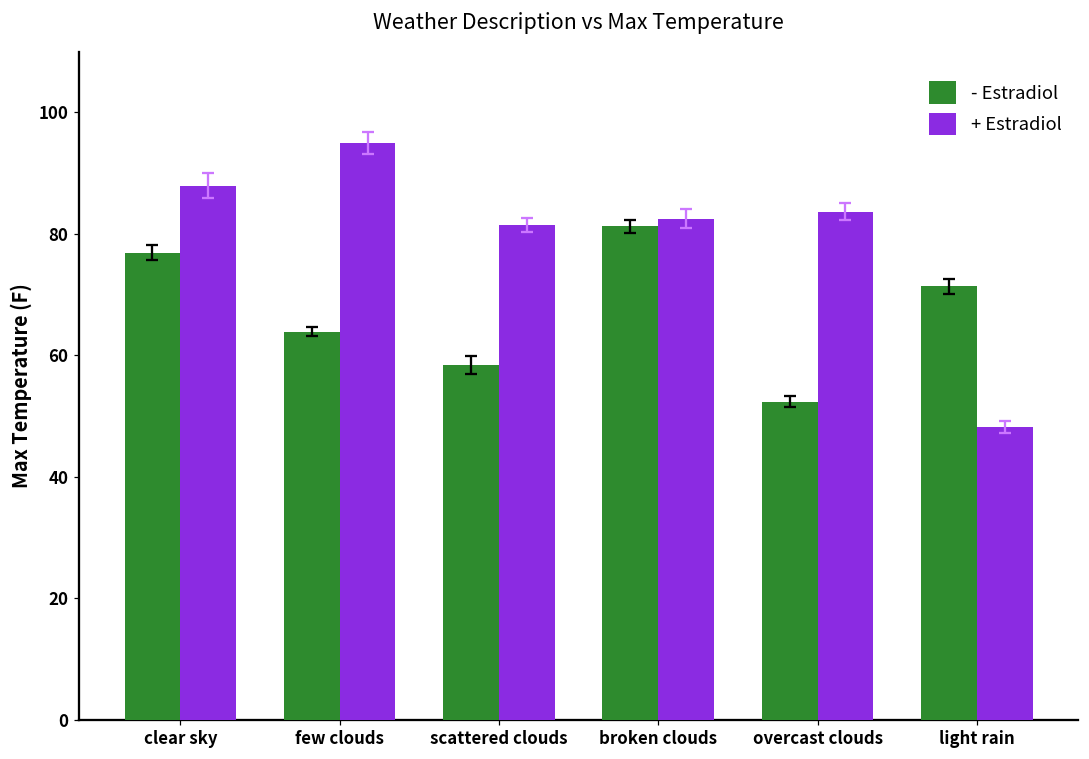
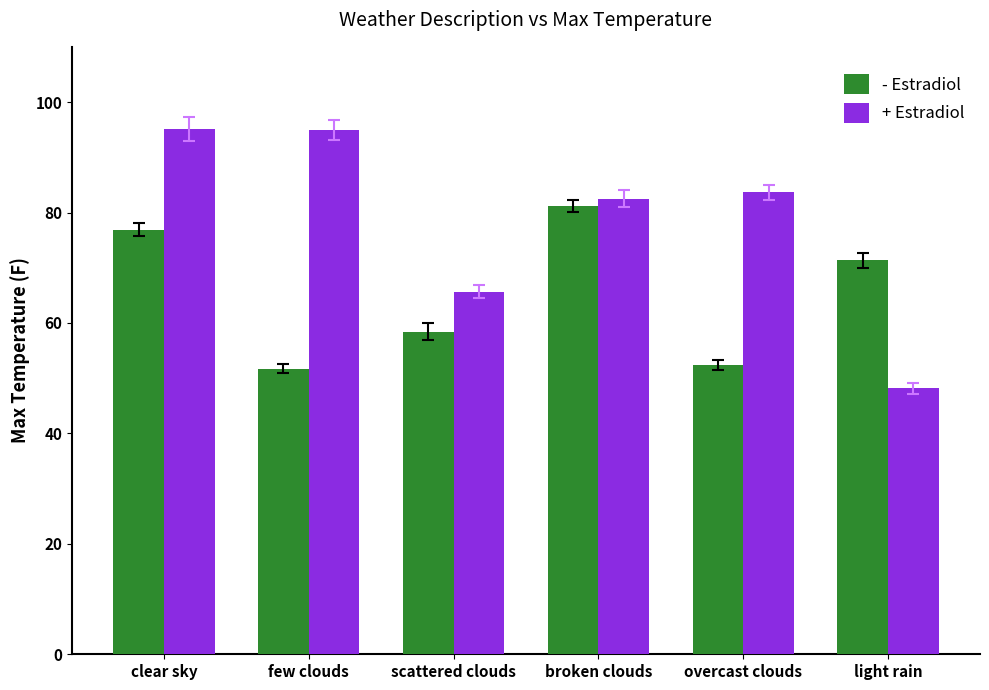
+ Estradiol, clear sky: 88 -> 95
- Estradiol, few clouds: 64 -> 52
+ Estradiol, scattered clouds: 81 -> 66
